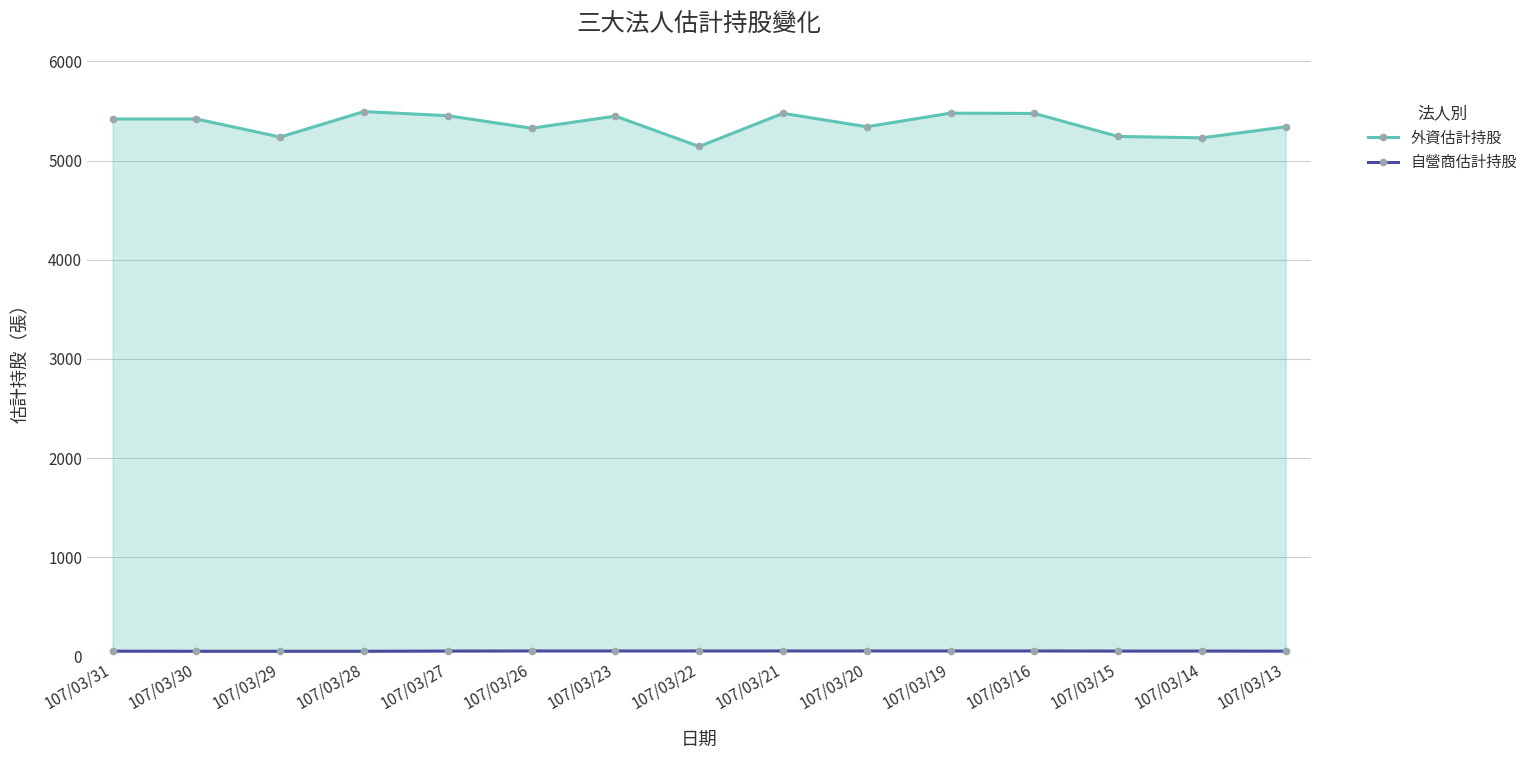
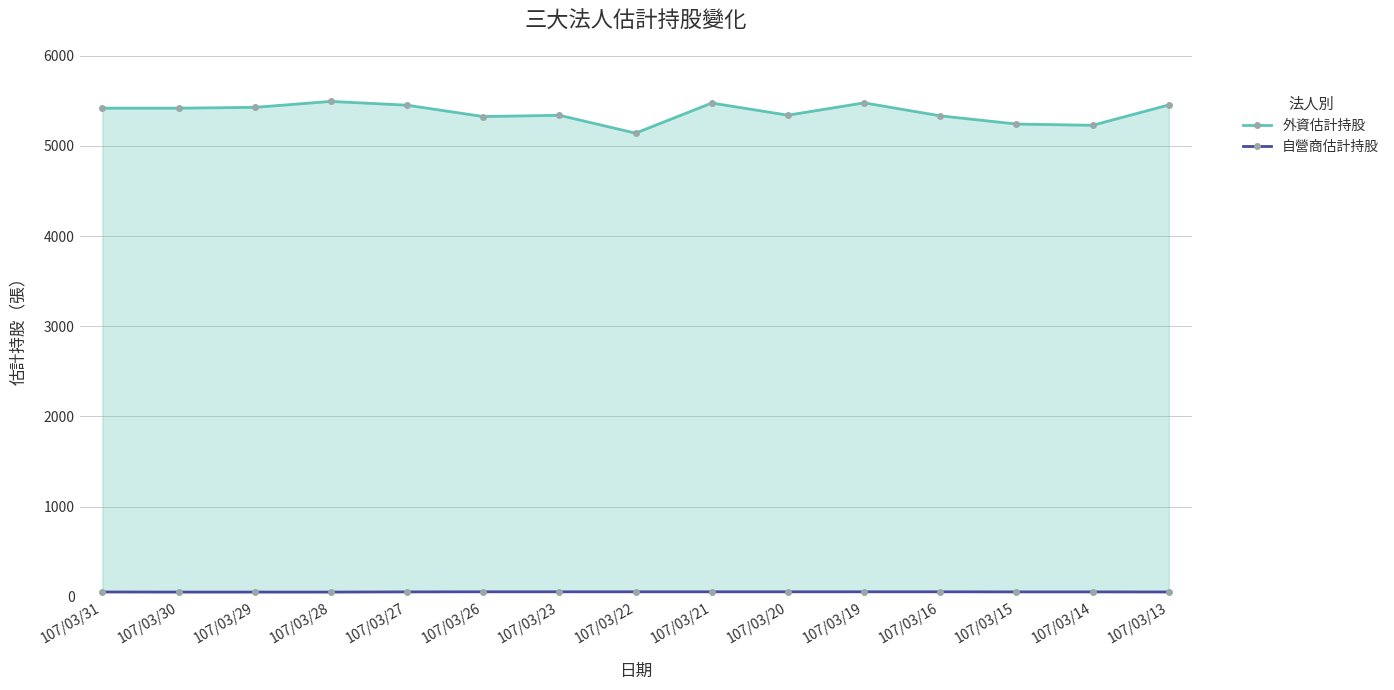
外資估計持股, 107/03/29: 5200 -> 5400
外資估計持股, 107/03/23: 5400 -> 5300
外資估計持股, 107/03/16: 5500 -> 5300
外資估計持股, 107/03/13: 5300 -> 5500
